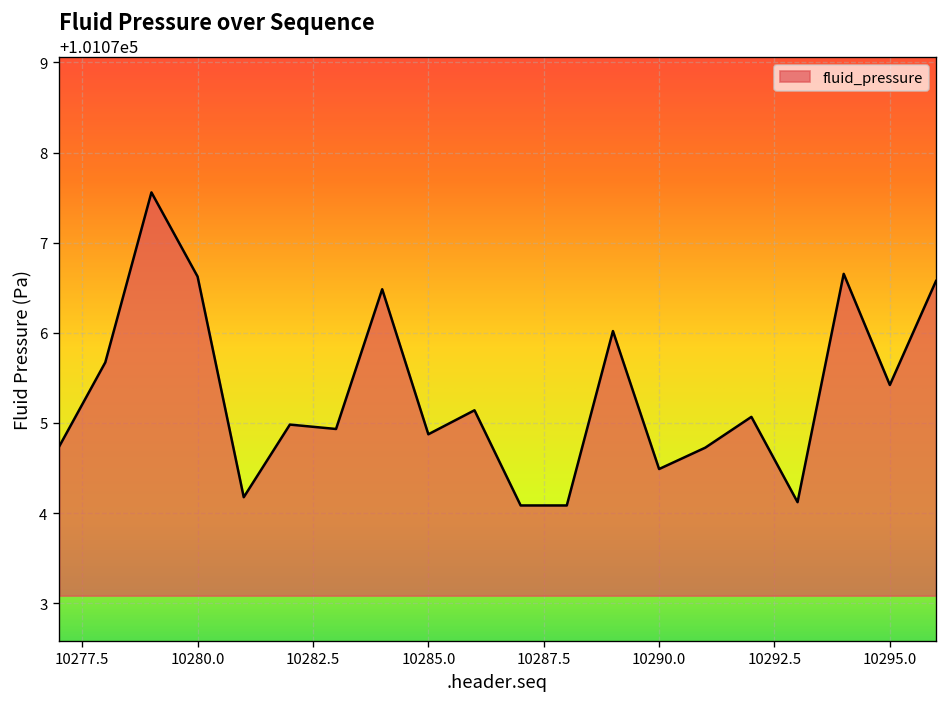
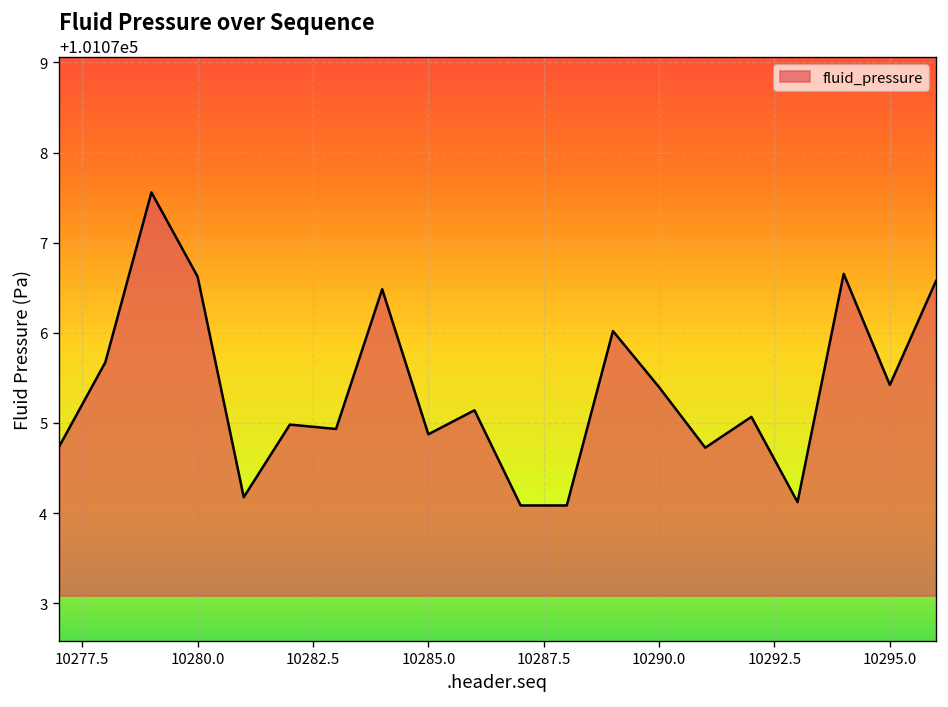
10290.0: 101074.5 -> 101075.4
